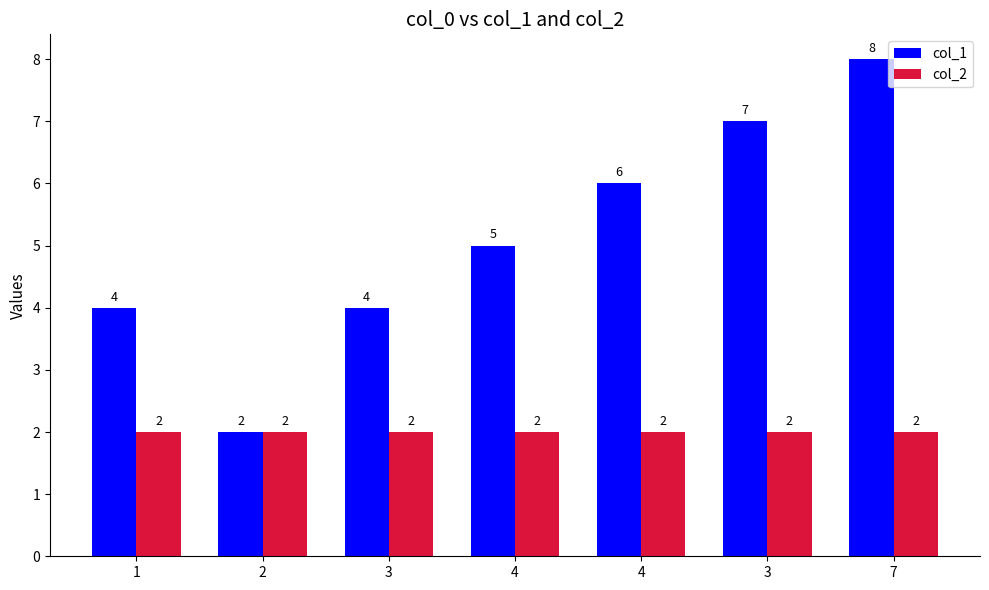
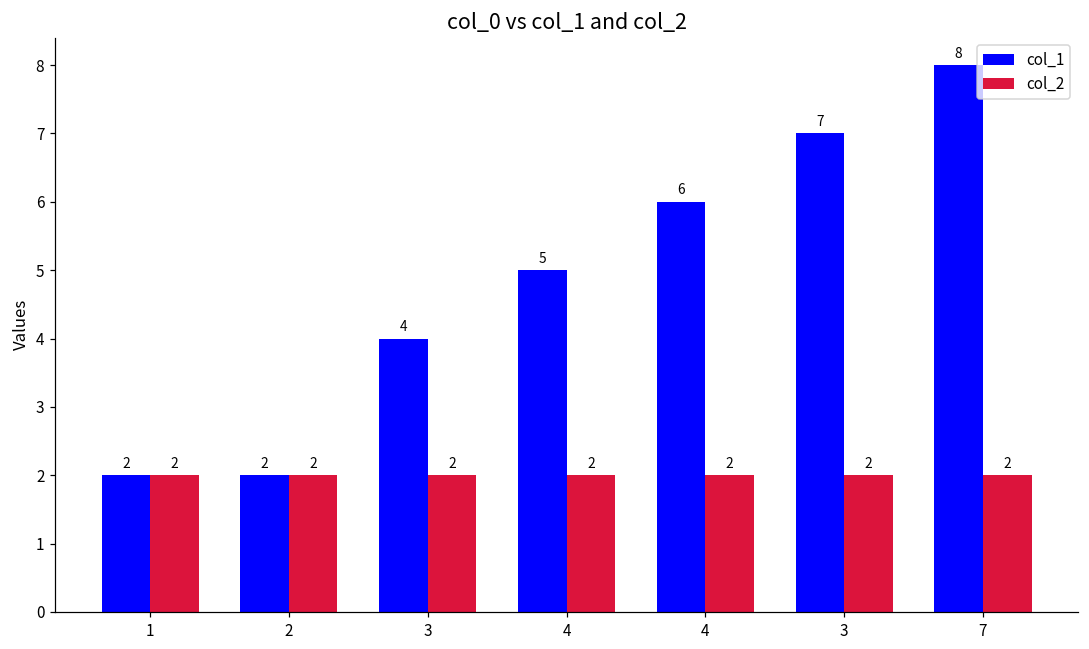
col_1, 1: 4 -> 2
